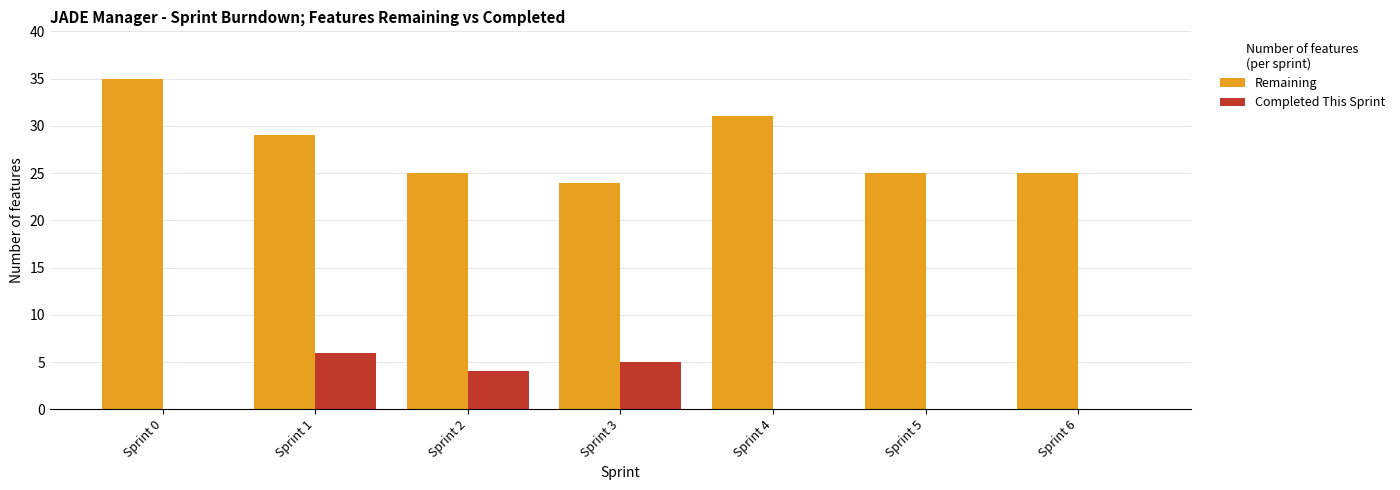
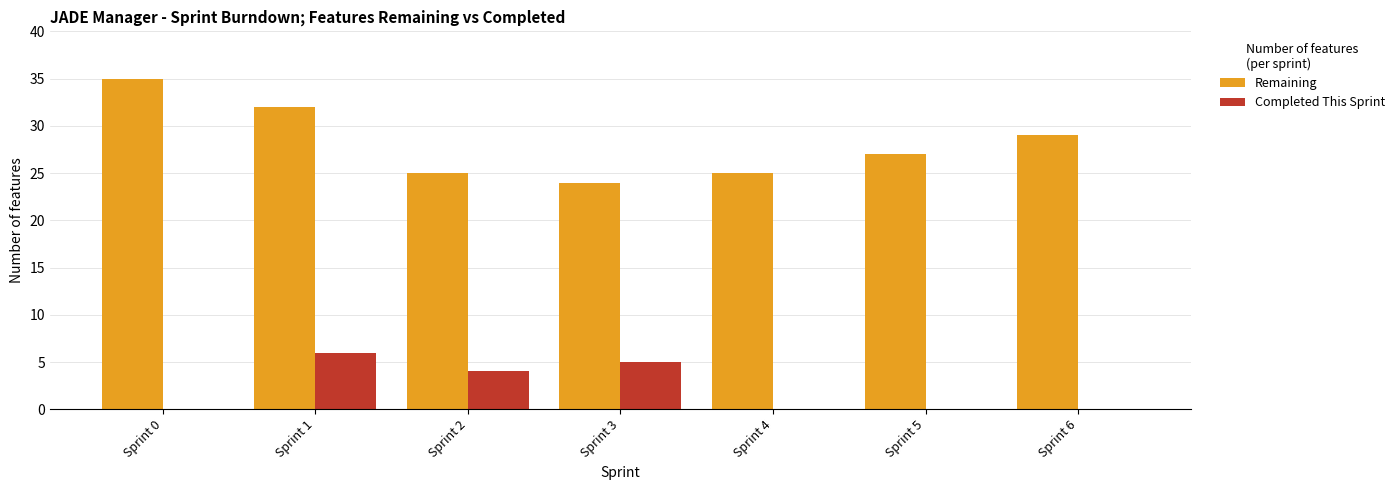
Remaining, Sprint 1: 29 -> 32
Remaining, Sprint 4: 31 -> 25
Remaining, Sprint 5: 25 -> 27
Remaining, Sprint 6: 25 -> 29
